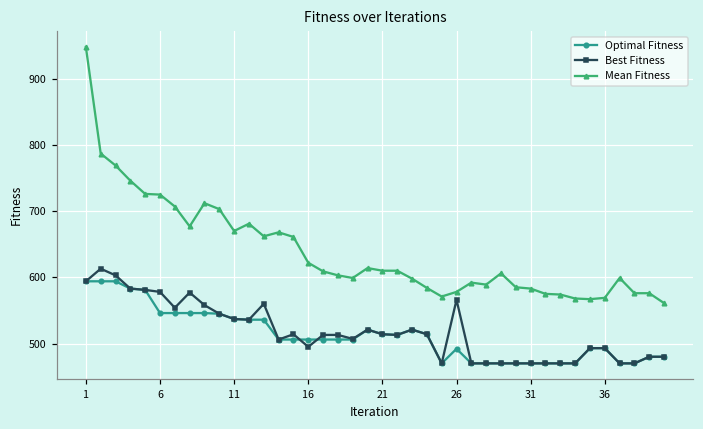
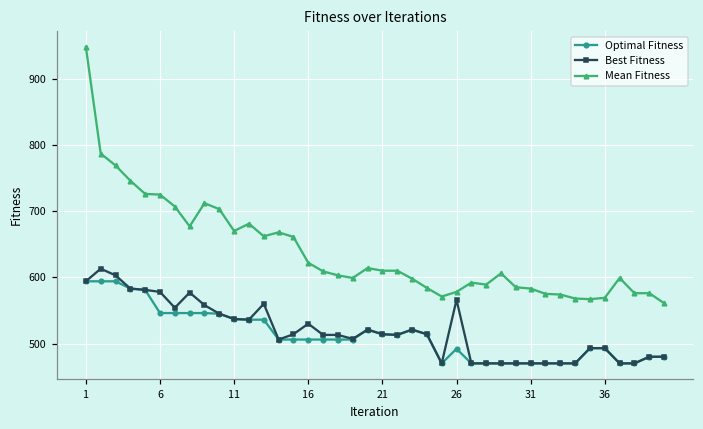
Best Fitness, 16: 500 -> 530
